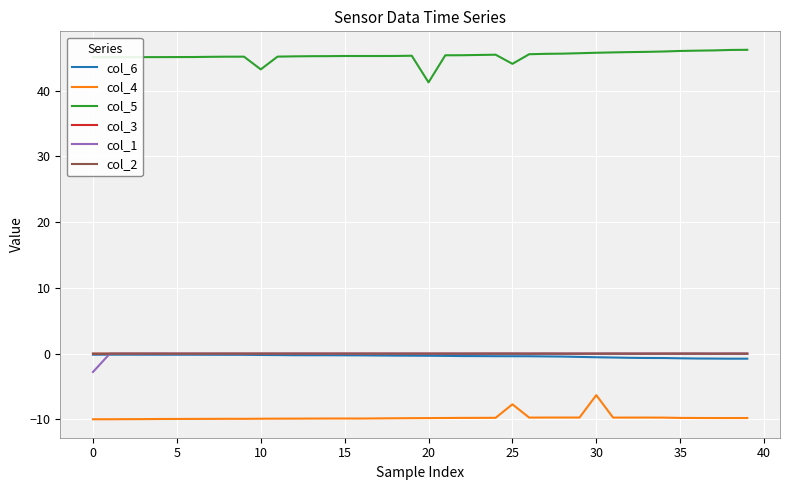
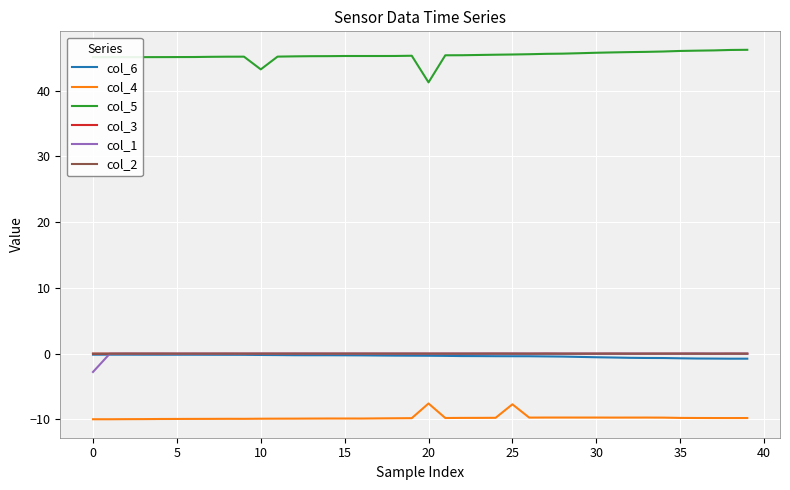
col_4, 20: -10 -> -8
col_5, 25: 44 -> 46
col_4, 30: -6 -> -10
